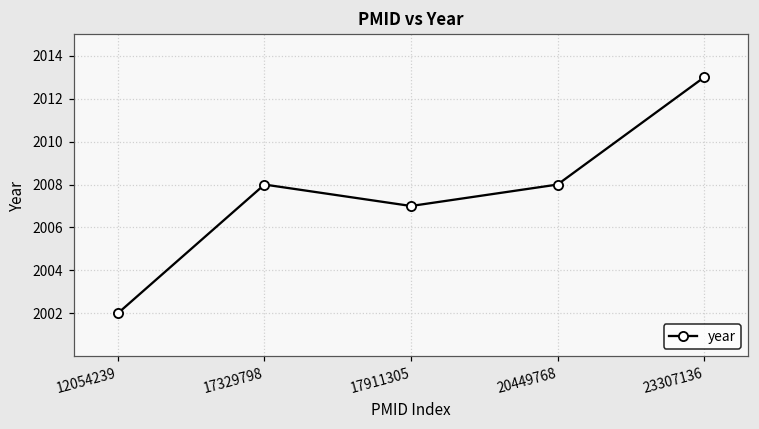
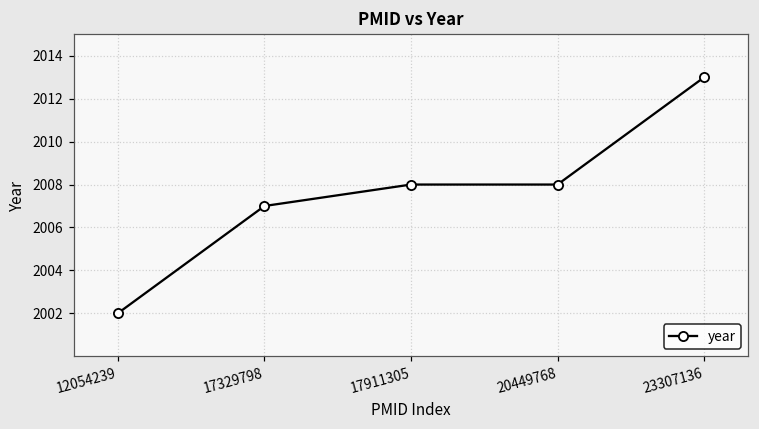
17329798: 2008 -> 2007
17911305: 2007 -> 2008
